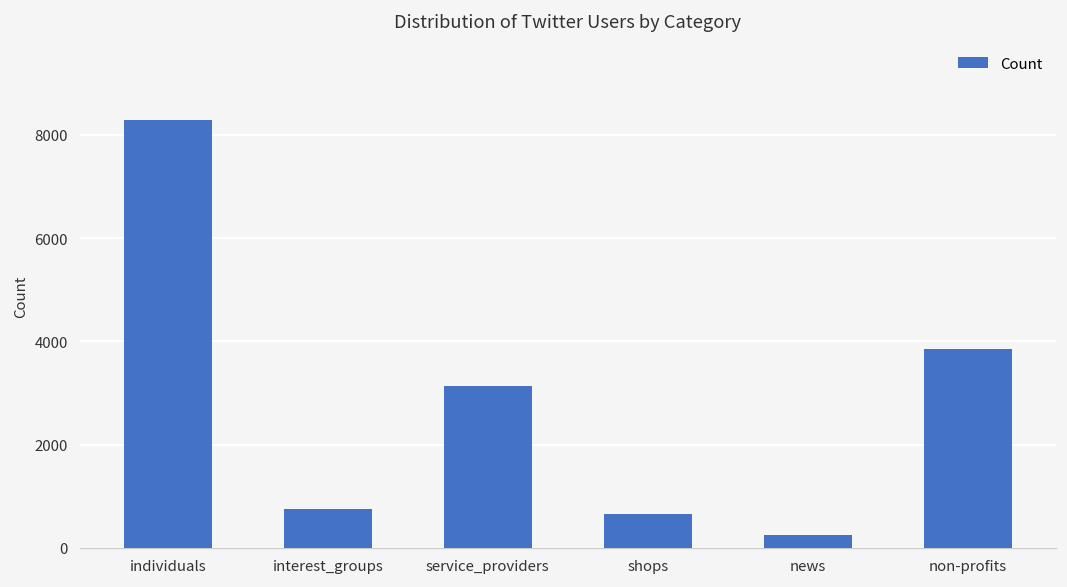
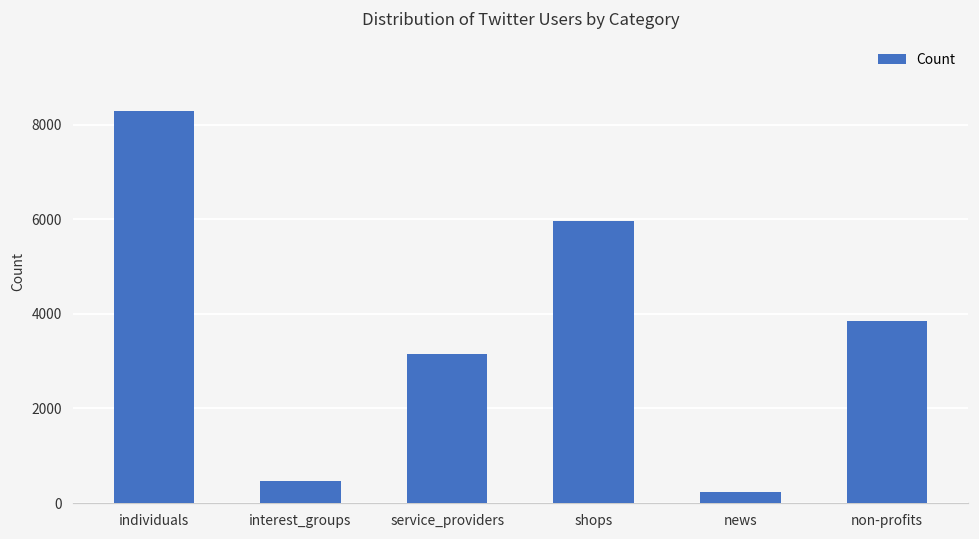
interest_groups: 700 -> 500
shops: 600 -> 6000
